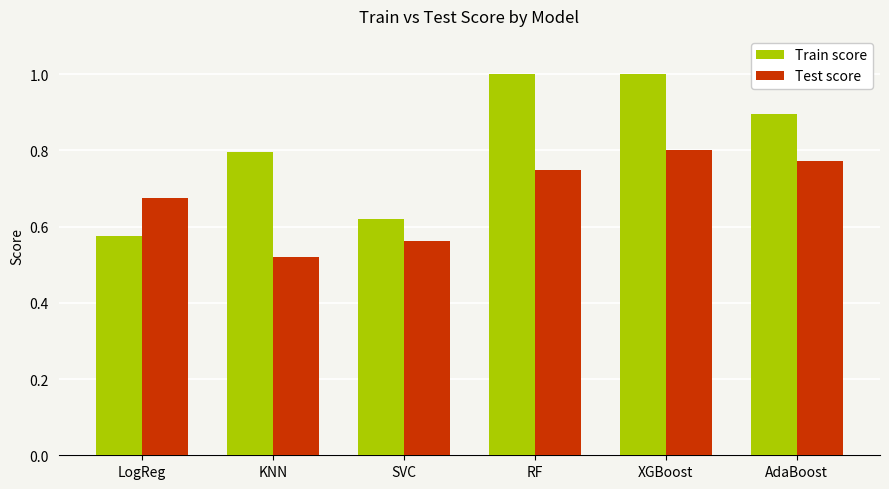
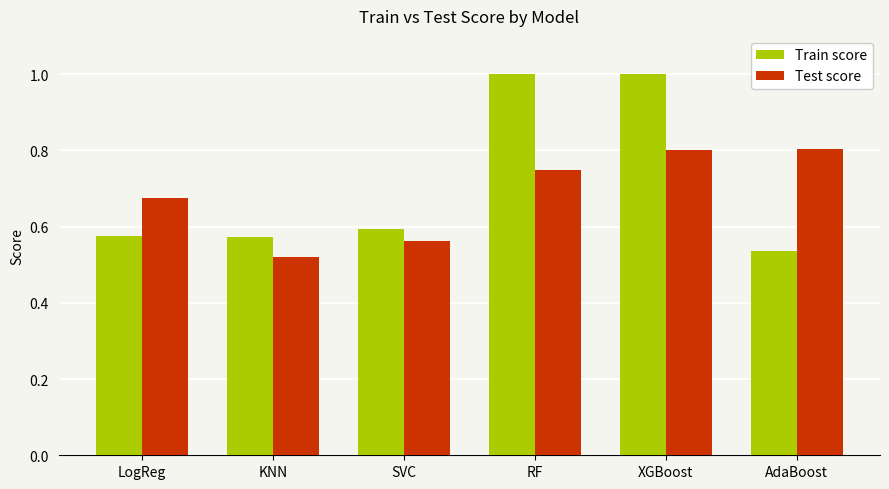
Train score, KNN: 0.80 -> 0.57
Train score, SVC: 0.62 -> 0.59
Train score, AdaBoost: 0.90 -> 0.54
Test score, AdaBoost: 0.77 -> 0.80
